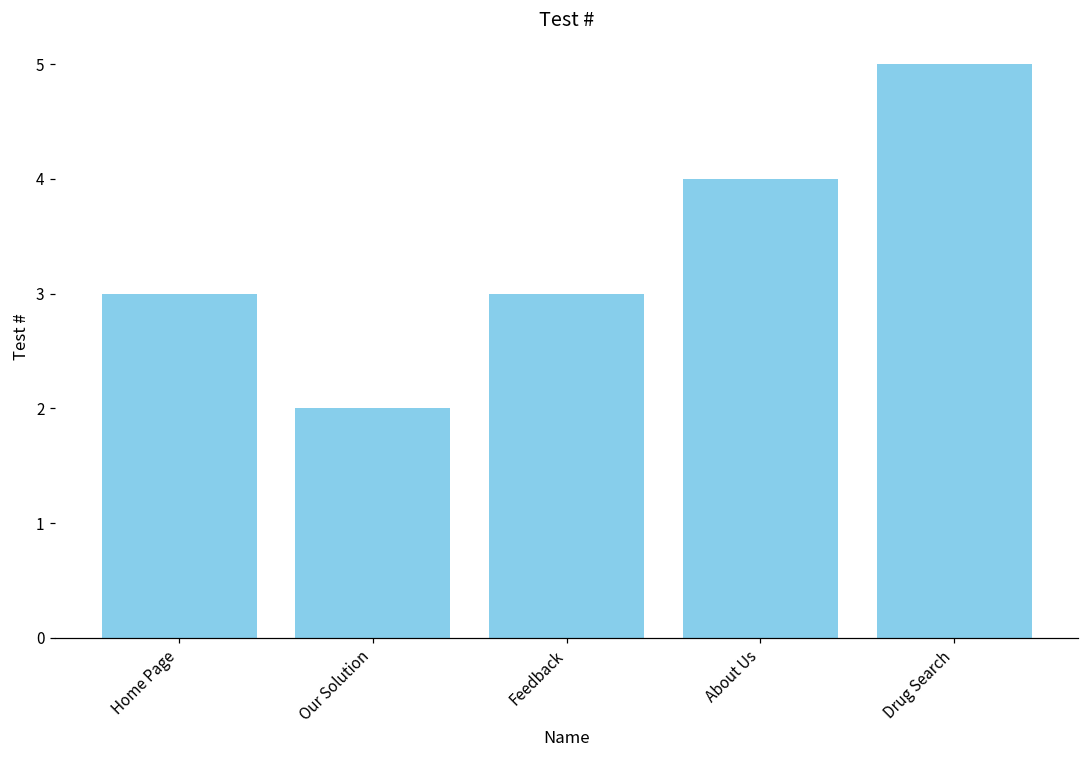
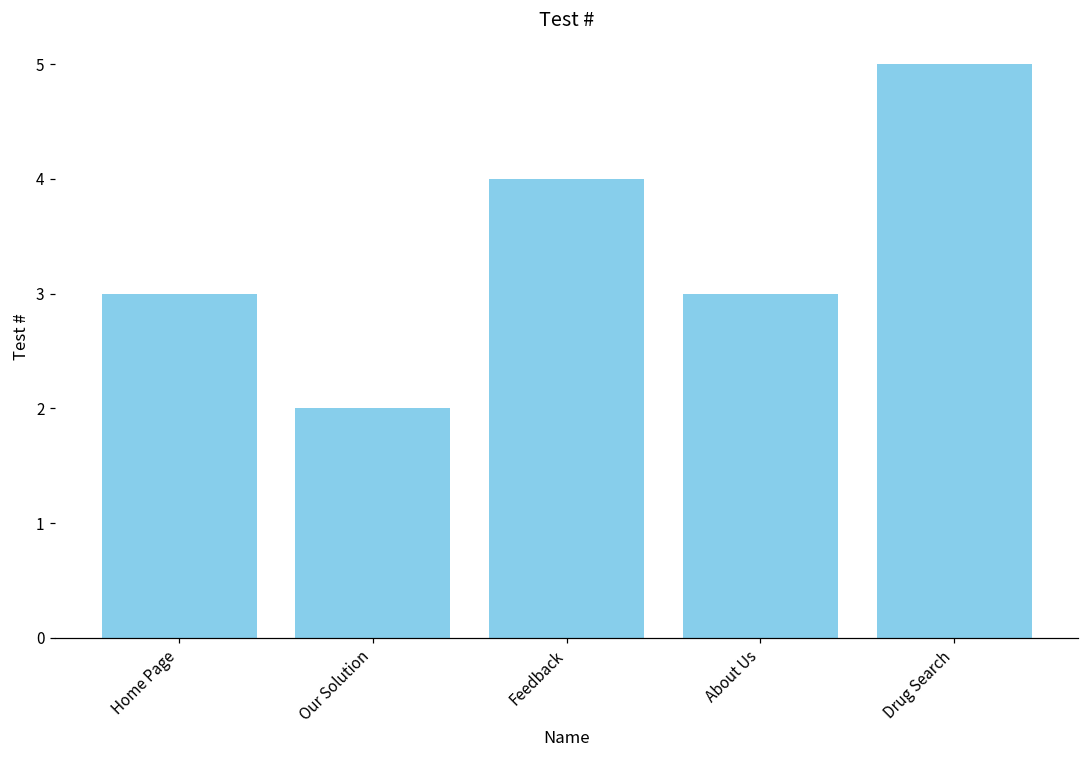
Feedback: 3 -> 4
About Us: 4 -> 3
